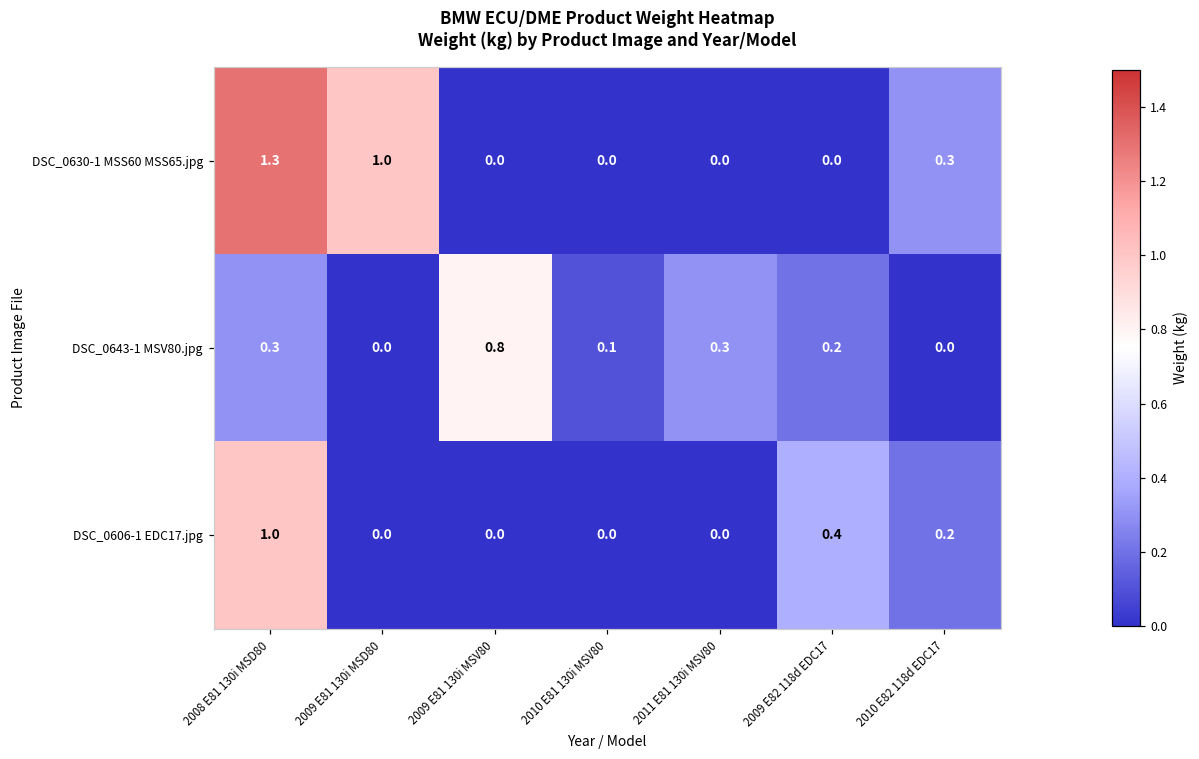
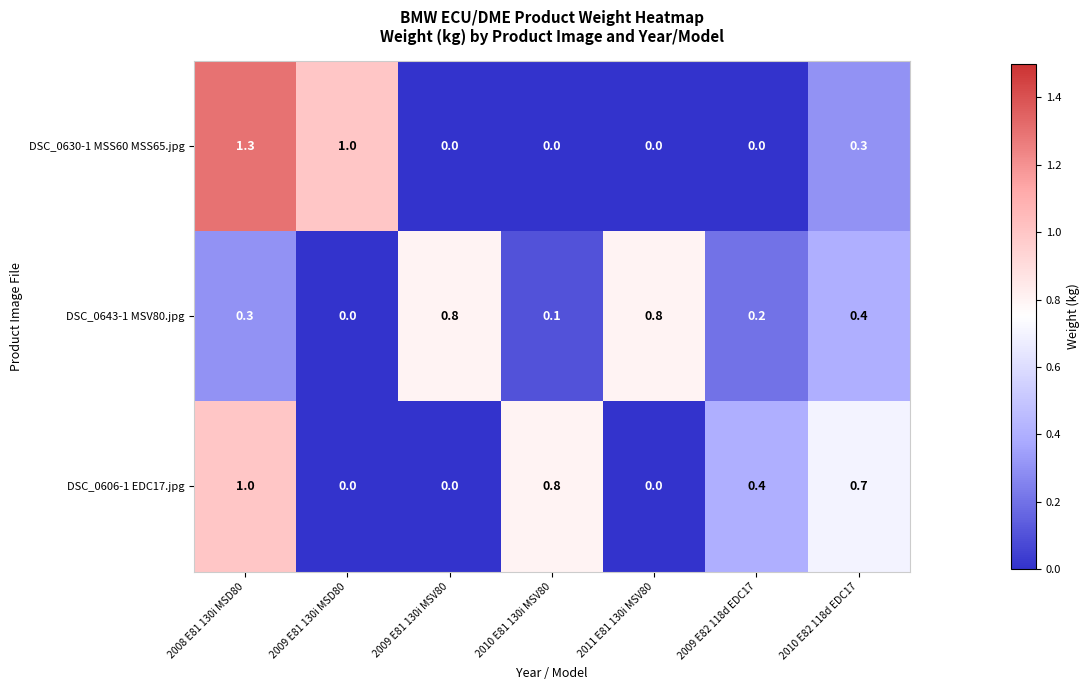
DSC_0643-1 MSV80.jpg, 2011 E81 130i MSV80: 0.3 -> 0.8
DSC_0643-1 MSV80.jpg, 2010 E82 118d EDC17: 0.0 -> 0.4
DSC_0606-1 EDC17.jpg, 2010 E81 130i MSV80: 0.0 -> 0.8
DSC_0606-1 EDC17.jpg, 2010 E82 118d EDC17: 0.2 -> 0.7
